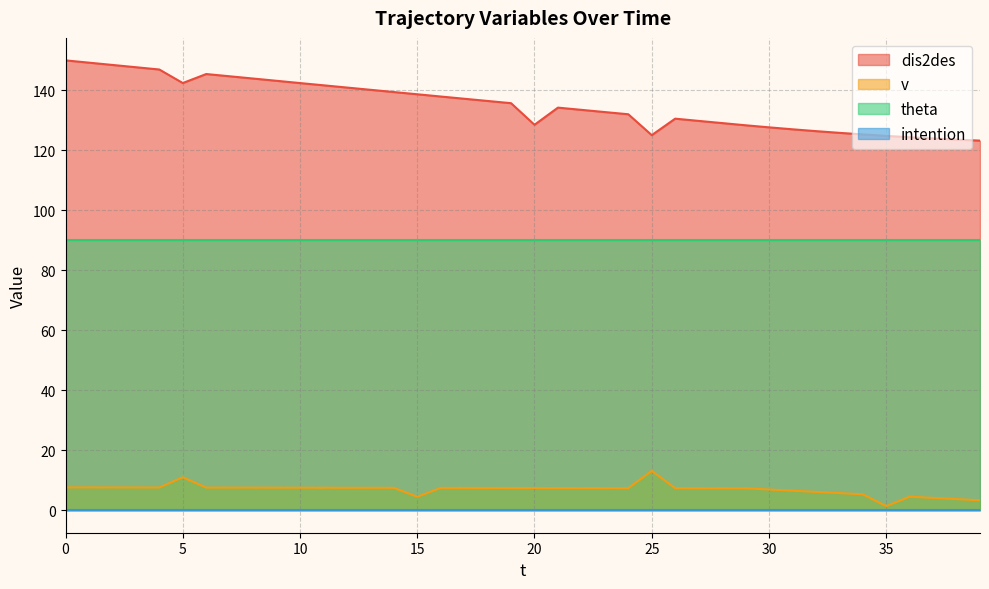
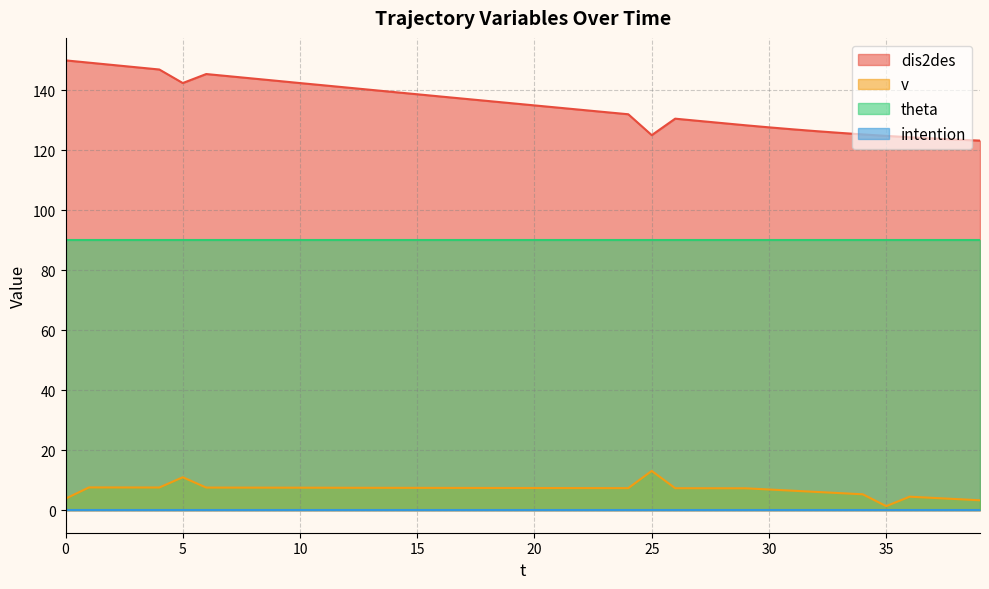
v, 0: 8 -> 4
v, 15: 4 -> 7
dis2des, 20: 128 -> 135
